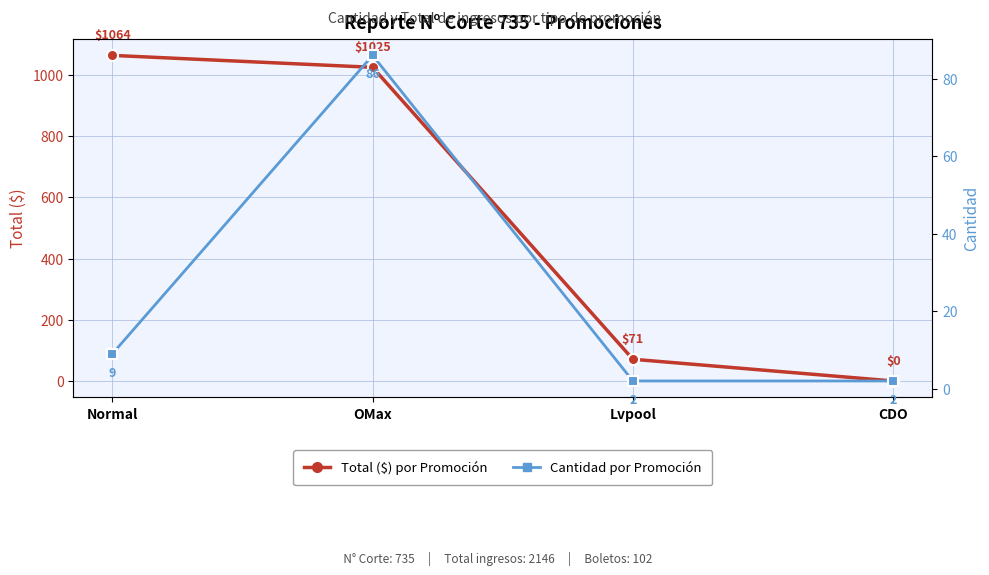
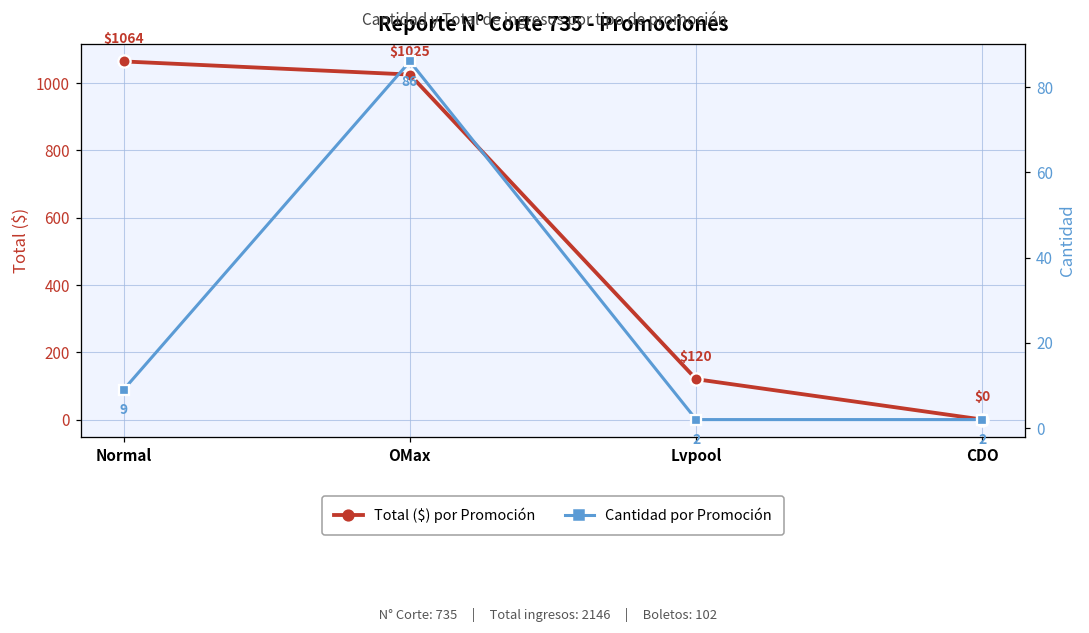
Total ($) por Promoción, Lvpool: $71 -> $120
